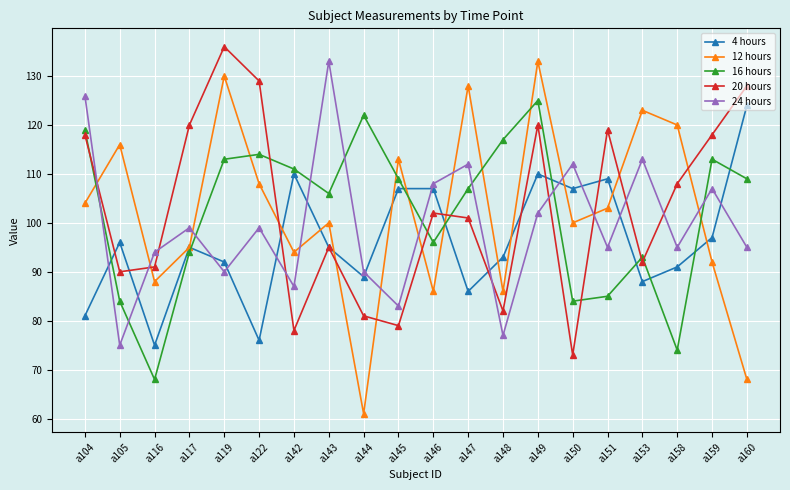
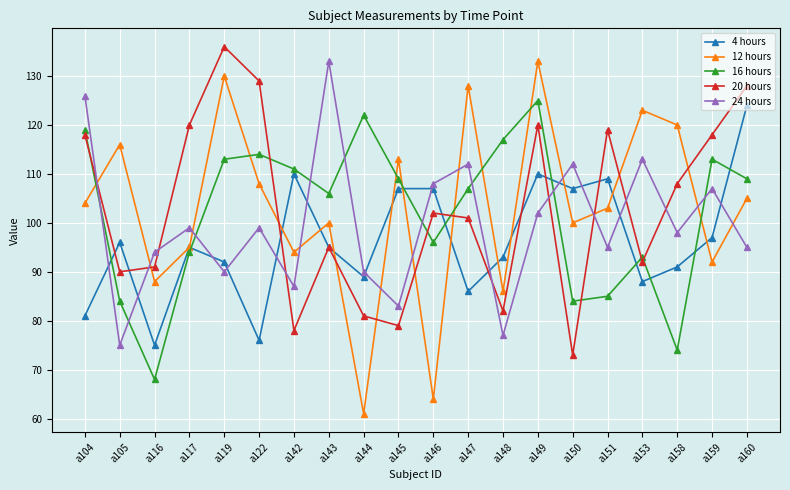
12 hours, a146: 86 -> 64
24 hours, a158: 95 -> 98
12 hours, a160: 68 -> 105
